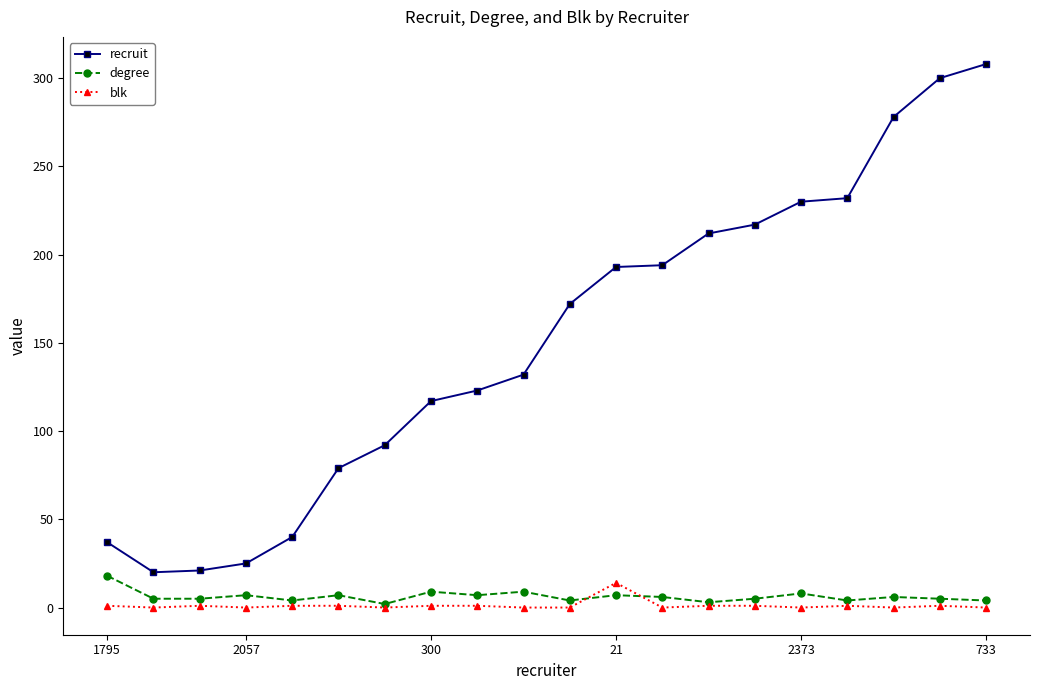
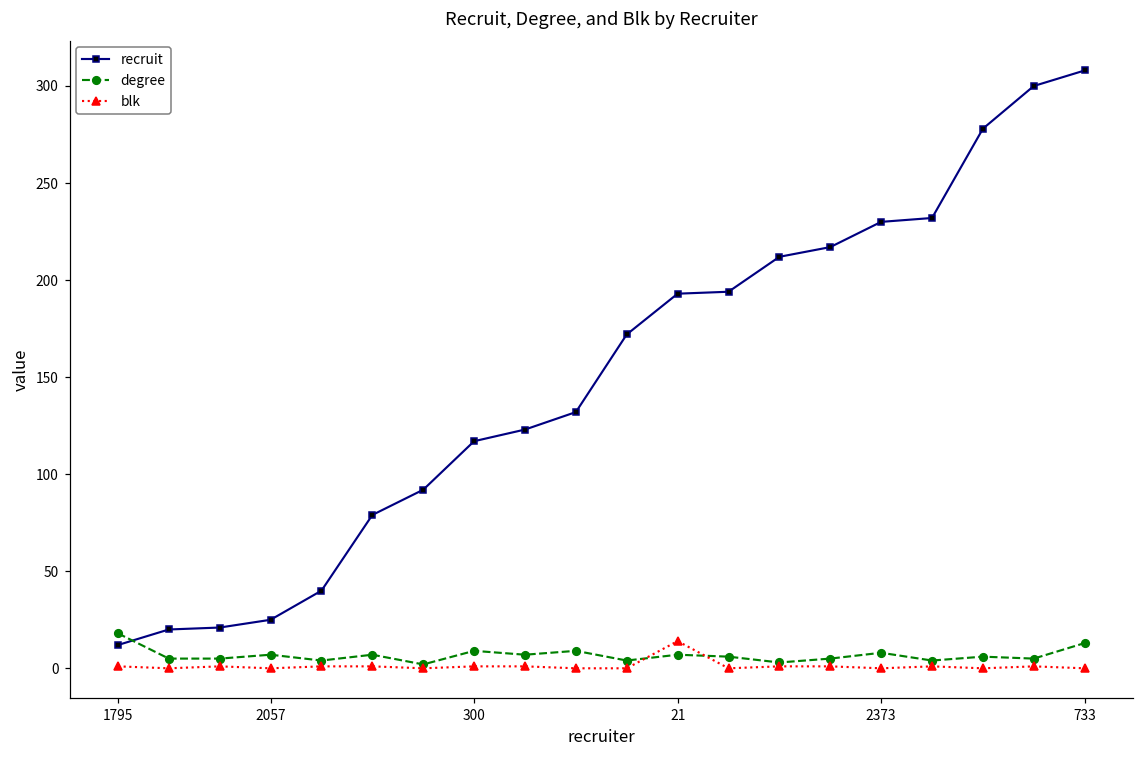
recruit, 1795: 37 -> 12
degree, 733: 4 -> 13
